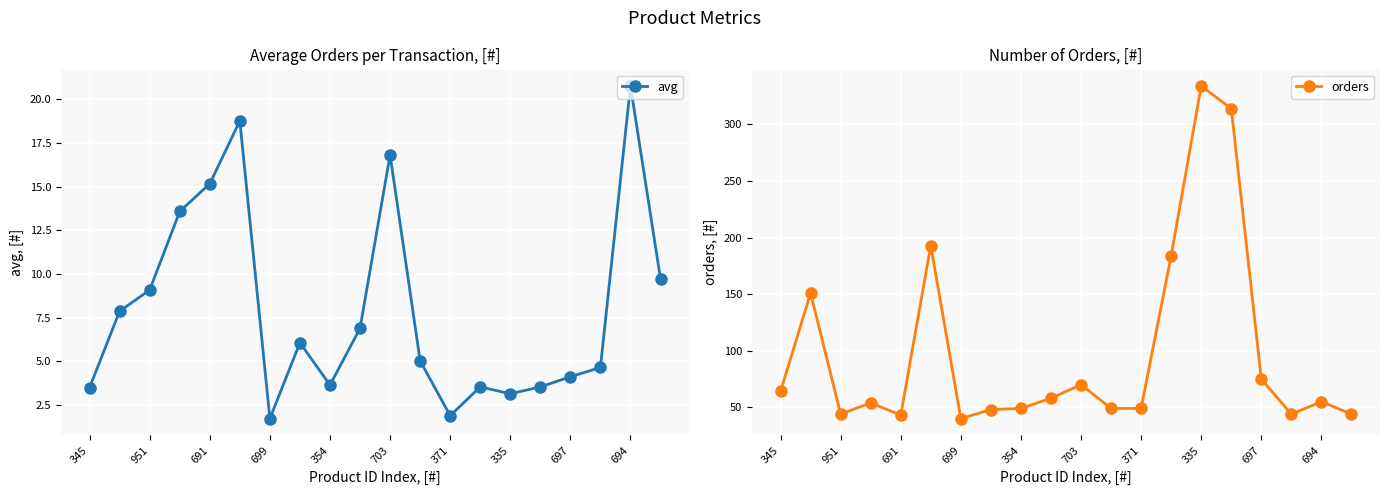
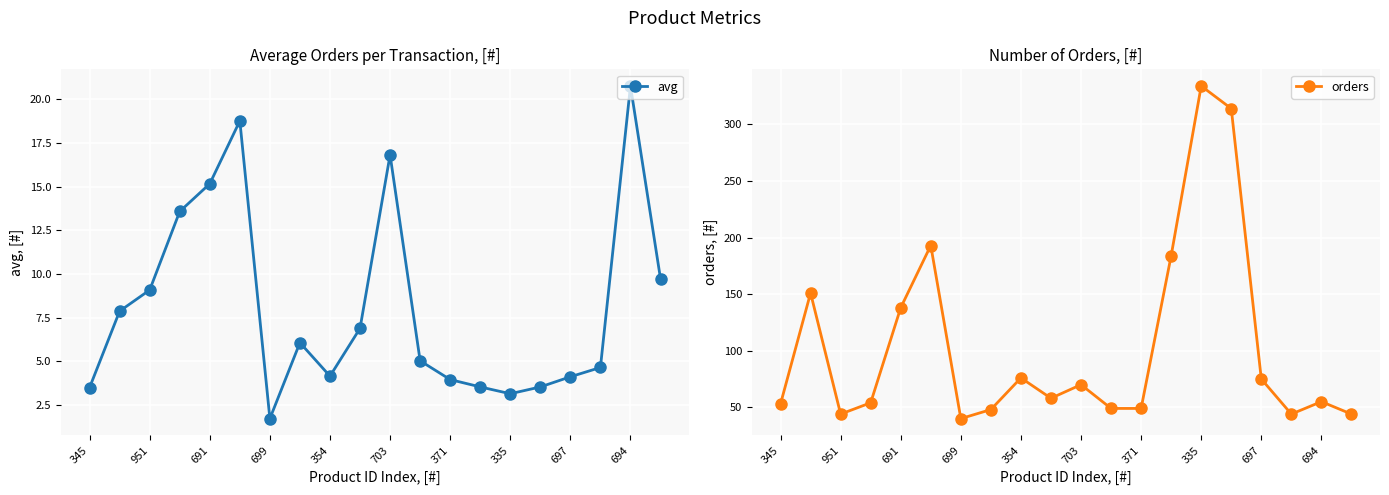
Average Orders per Transaction, [#], 354: 3.6 -> 4.1
Average Orders per Transaction, [#], 371: 1.9 -> 3.9
Number of Orders, [#], 345: 64 -> 53
Number of Orders, [#], 691: 43 -> 138
Number of Orders, [#], 354: 49 -> 76
